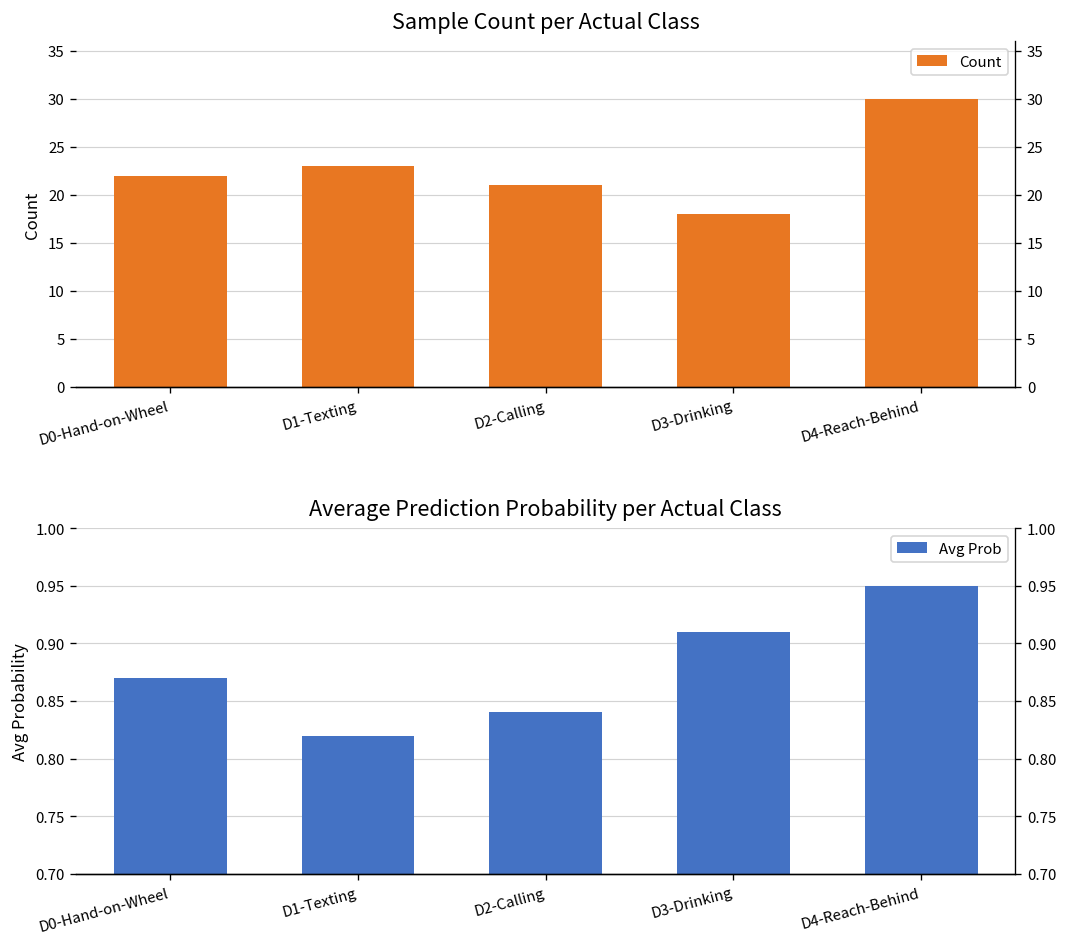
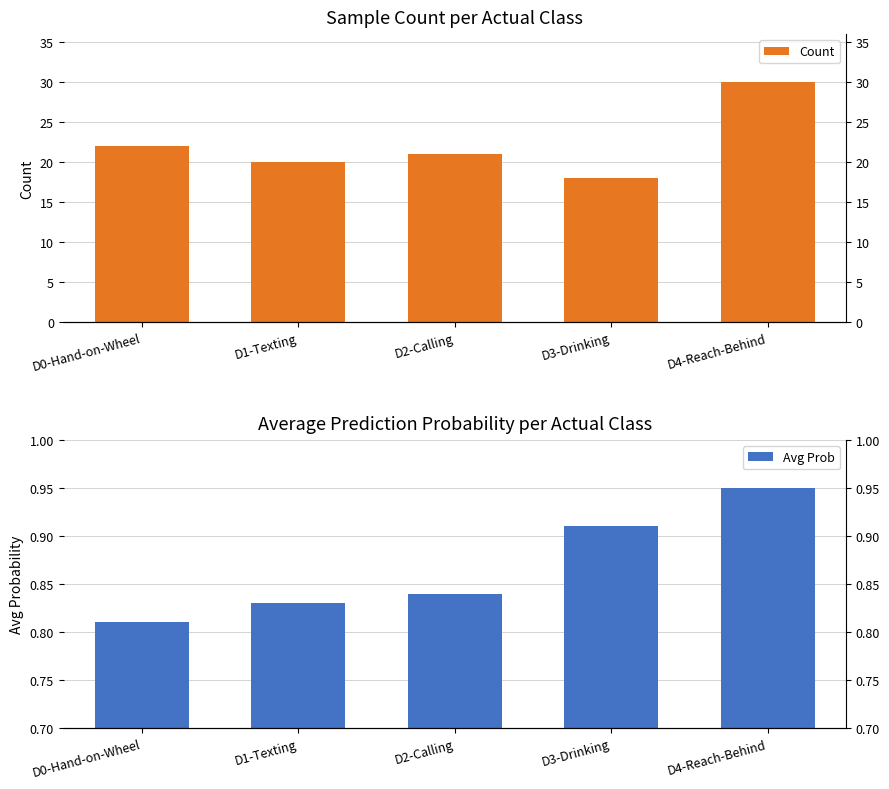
Sample Count per Actual Class, D1-Texting: 23 -> 20
Average Prediction Probability per Actual Class, D0-Hand-on-Wheel: 0.87 -> 0.81
Average Prediction Probability per Actual Class, D1-Texting: 0.82 -> 0.83
